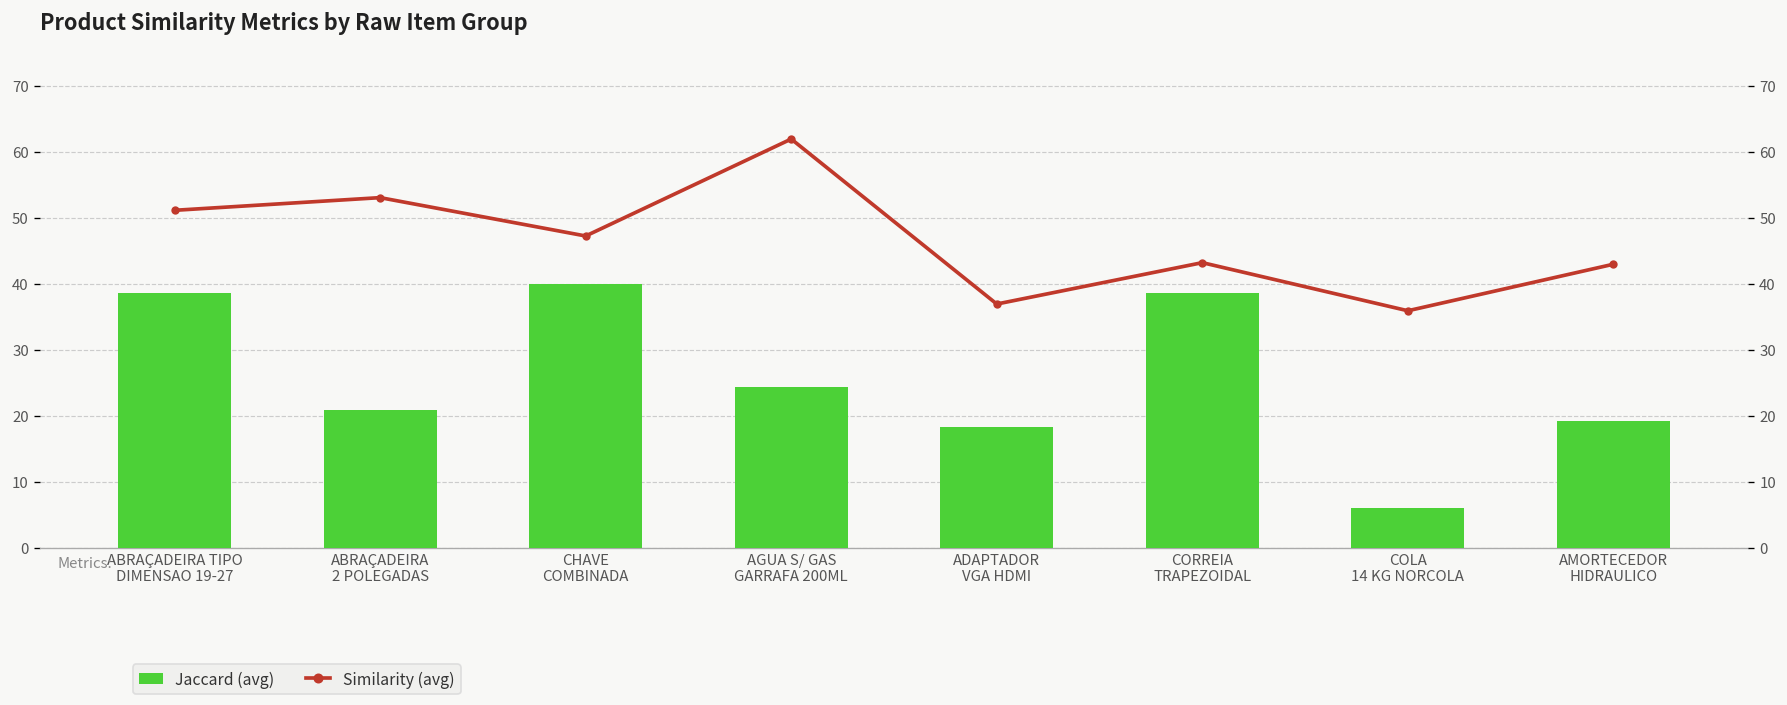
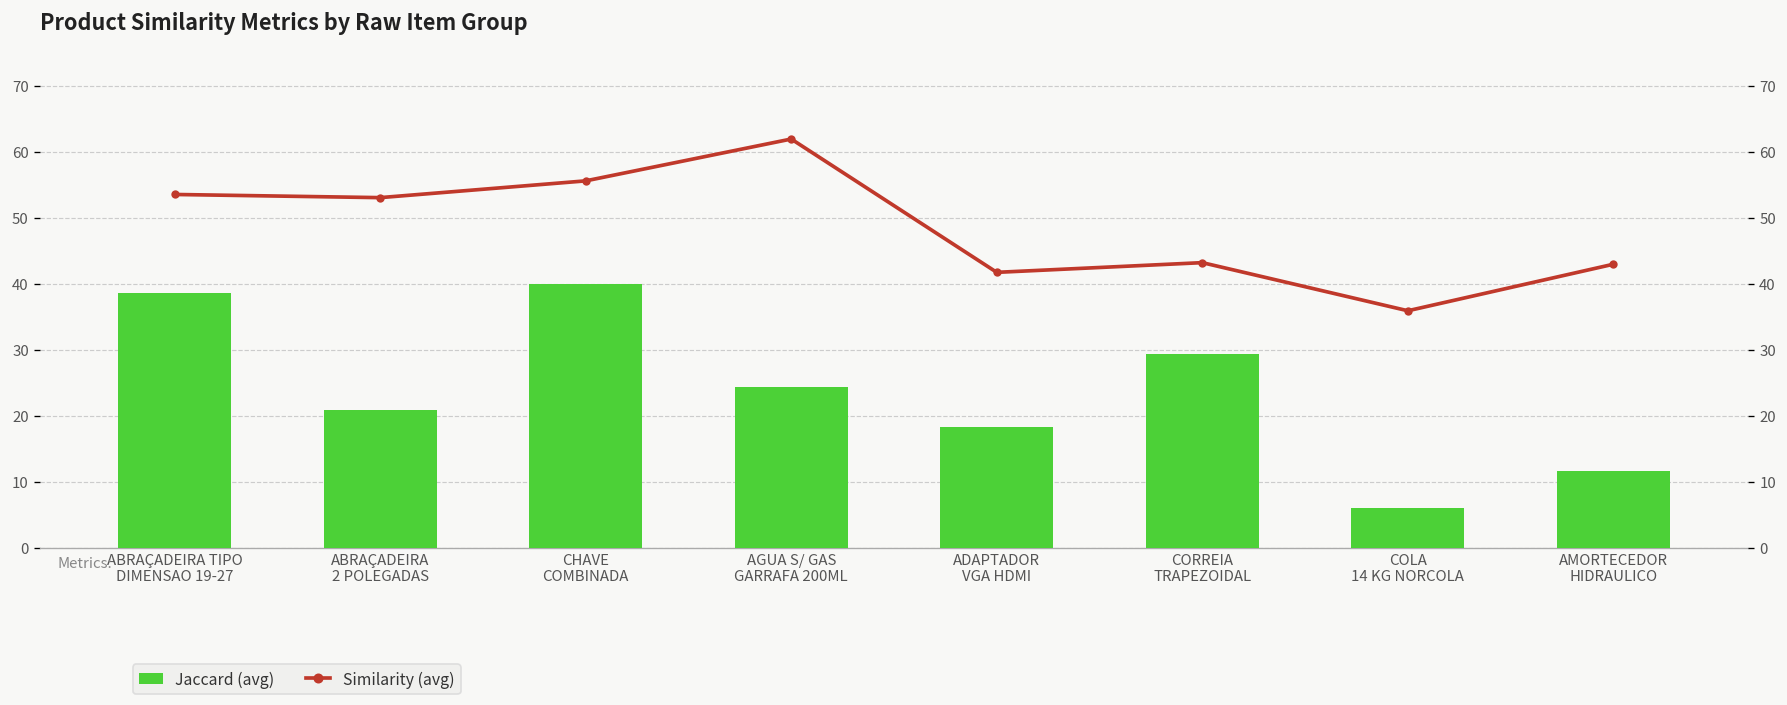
Jaccard (avg), CORREIA TRAPEZOIDAL: 39 -> 29
Jaccard (avg), AMORTECEDOR HIDRAULICO: 19 -> 12
Similarity (avg), ABRAÇADEIRA TIPO DIMENSAO 19-27: 51 -> 54
Similarity (avg), CHAVE COMBINADA: 47 -> 56
Similarity (avg), ADAPTADOR VGA HDMI: 37 -> 42
